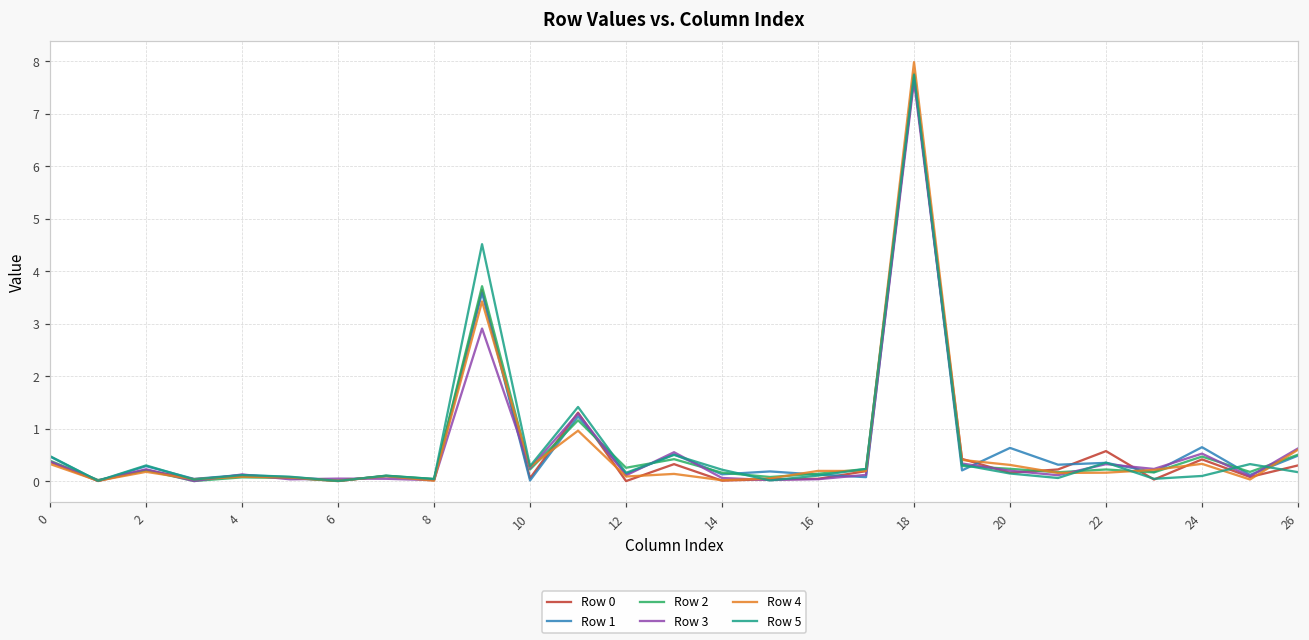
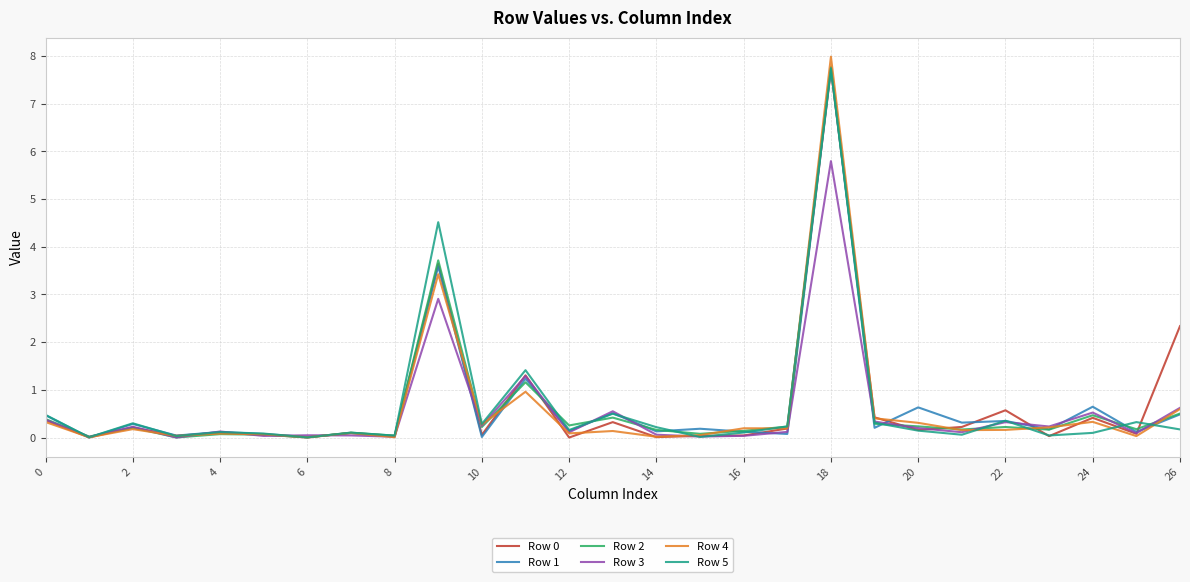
Row 3, 18: 7.6 -> 5.8
Row 0, 26: 0.3 -> 2.3
